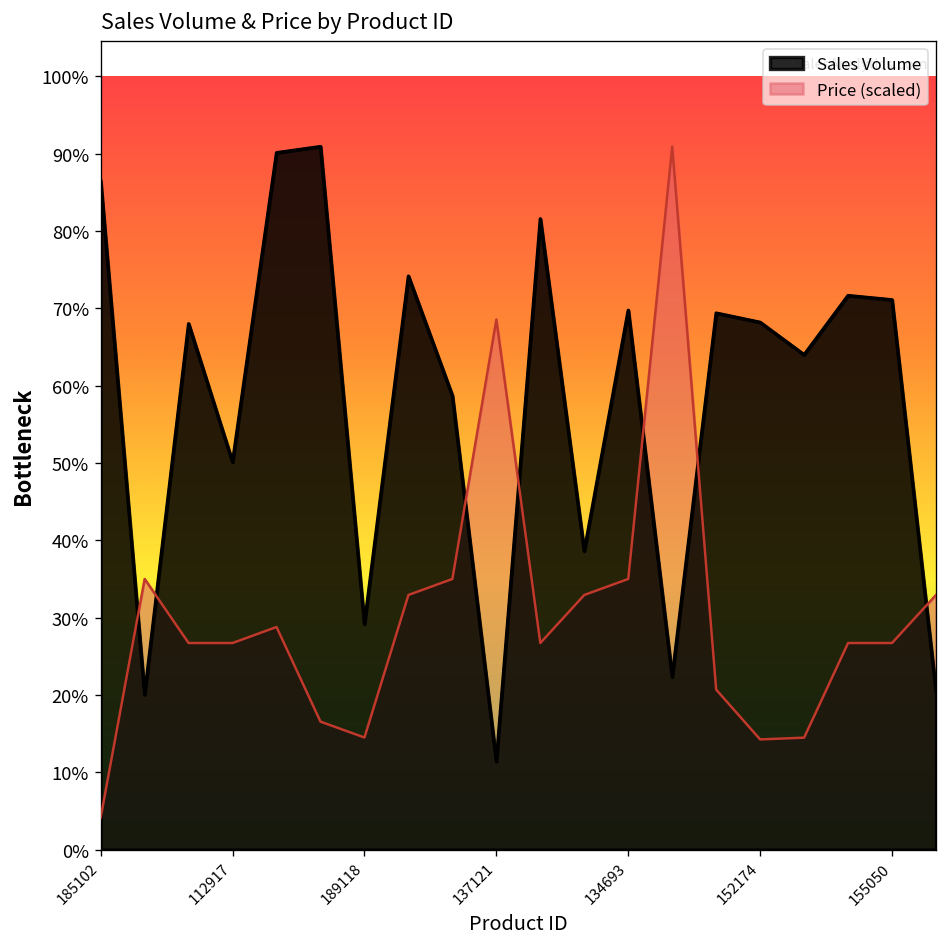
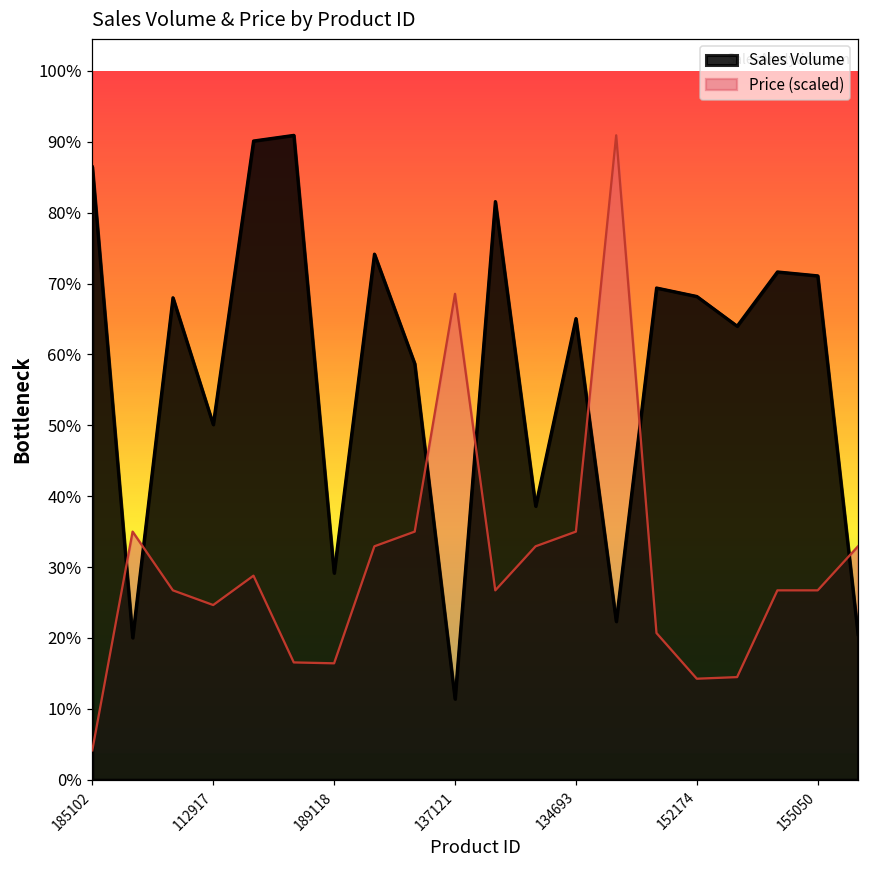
Price (scaled), 112917: 27% -> 25%
Price (scaled), 189118: 14% -> 16%
Sales Volume, 134693: 70% -> 65%
